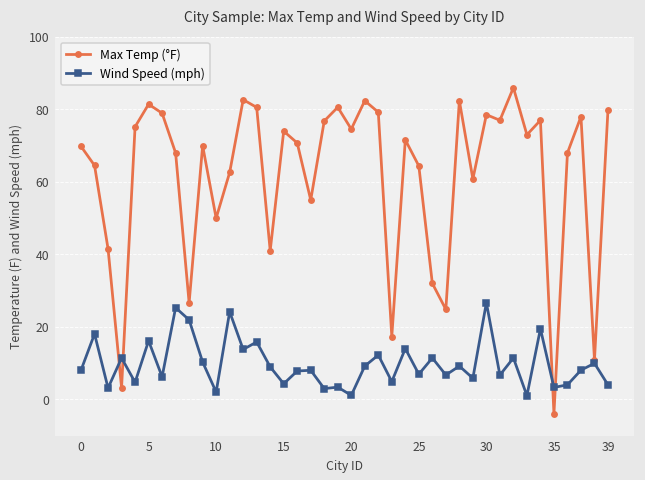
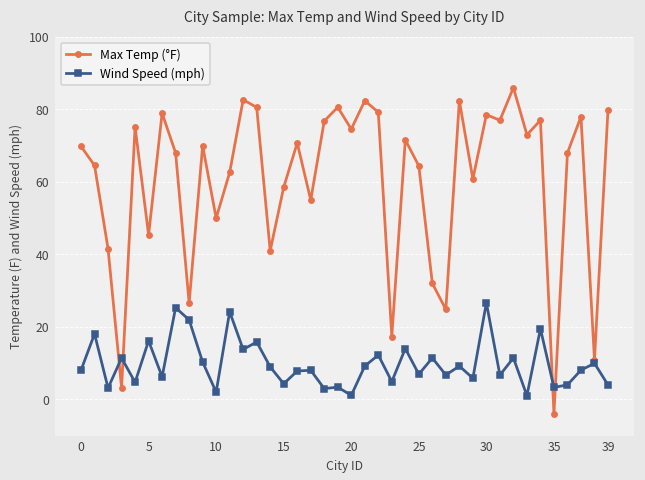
Max Temp (°F), 5: 81 -> 45
Max Temp (°F), 15: 74 -> 59
